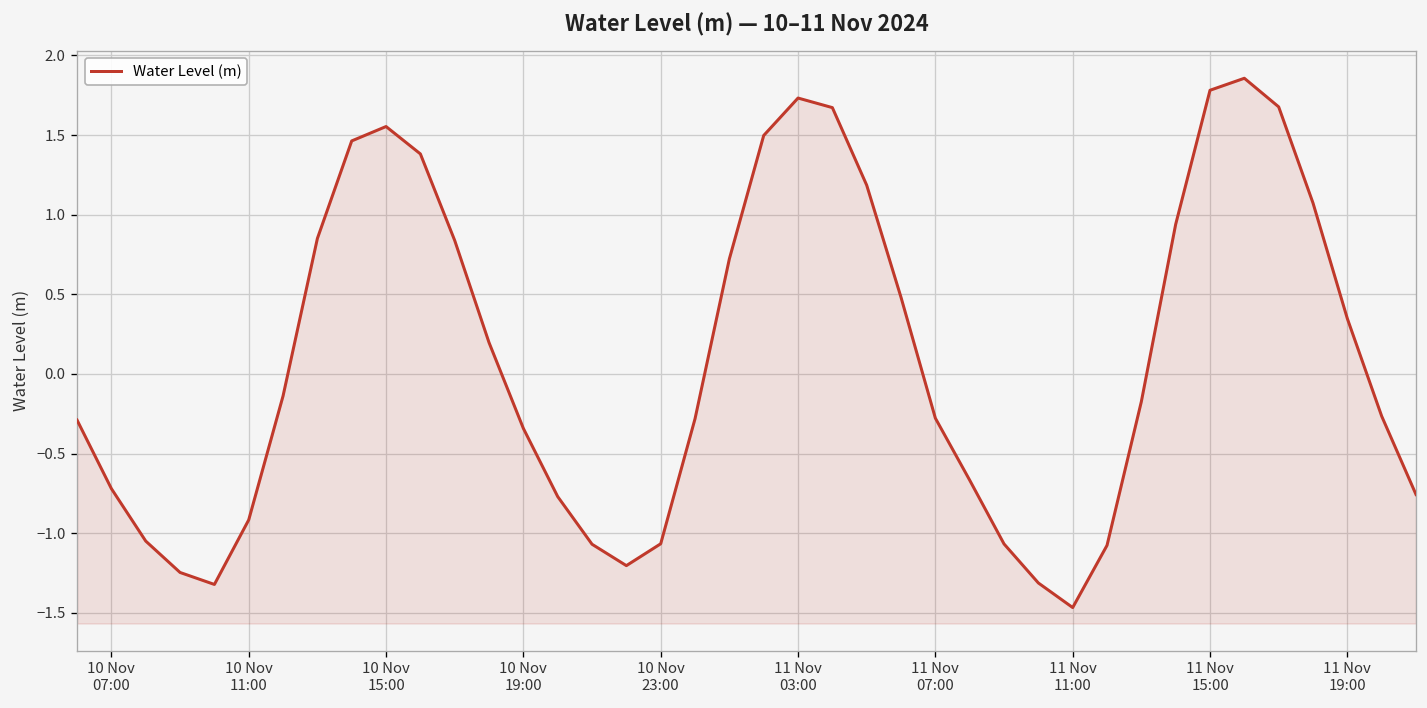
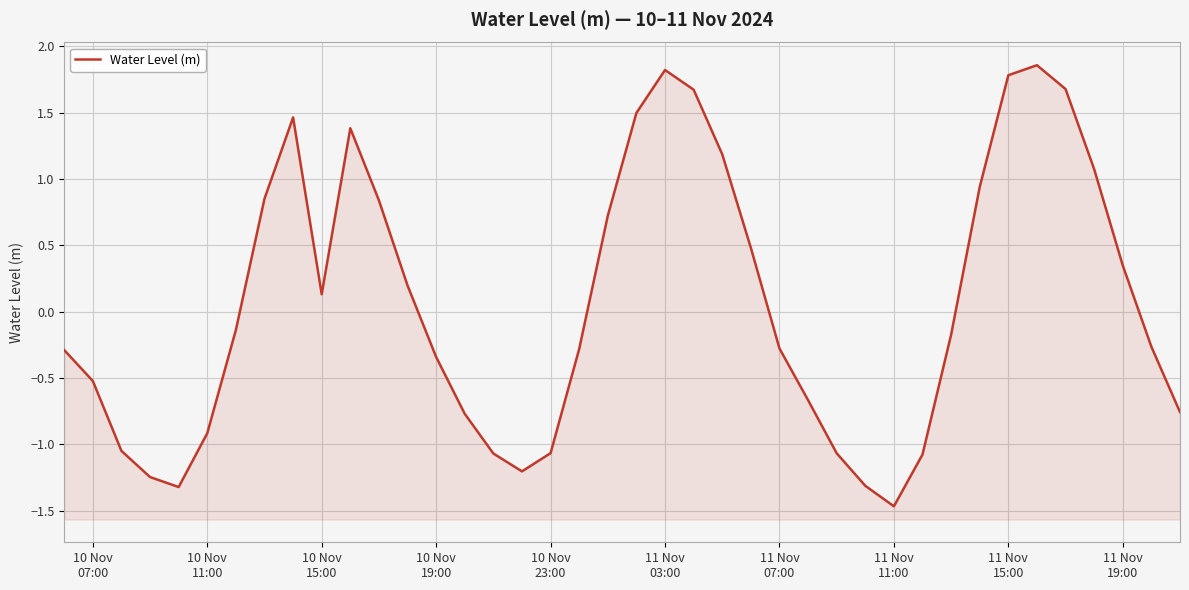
10 Nov 07:00: -0.72 -> -0.52
10 Nov 15:00: 1.55 -> 0.13
11 Nov 03:00: 1.73 -> 1.82
